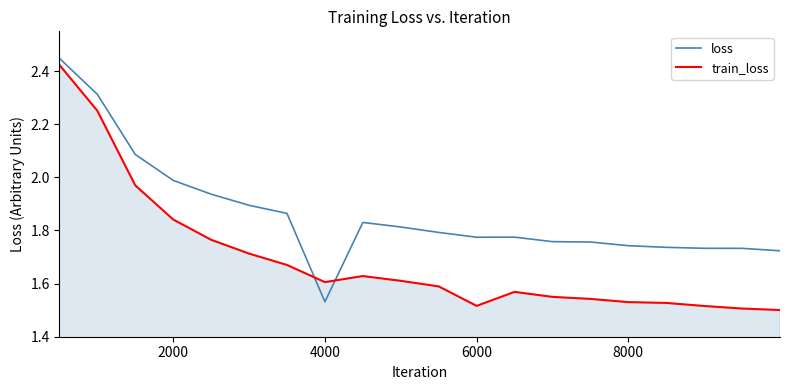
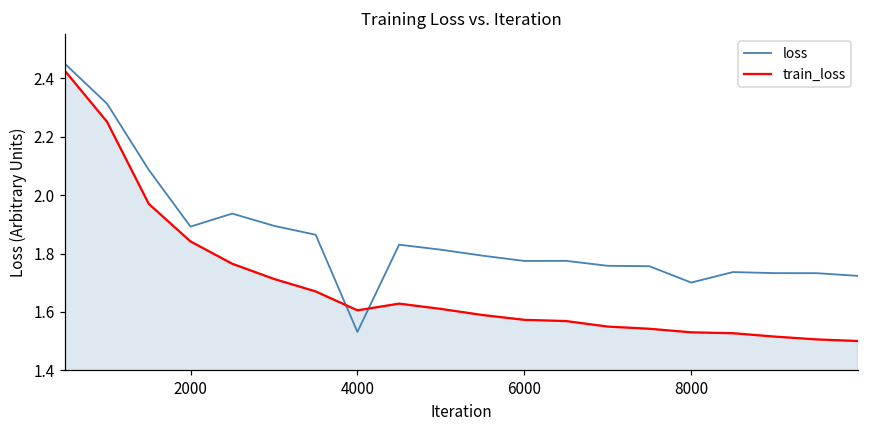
loss, 2000: 1.99 -> 1.89
train_loss, 6000: 1.52 -> 1.57
loss, 8000: 1.74 -> 1.70
